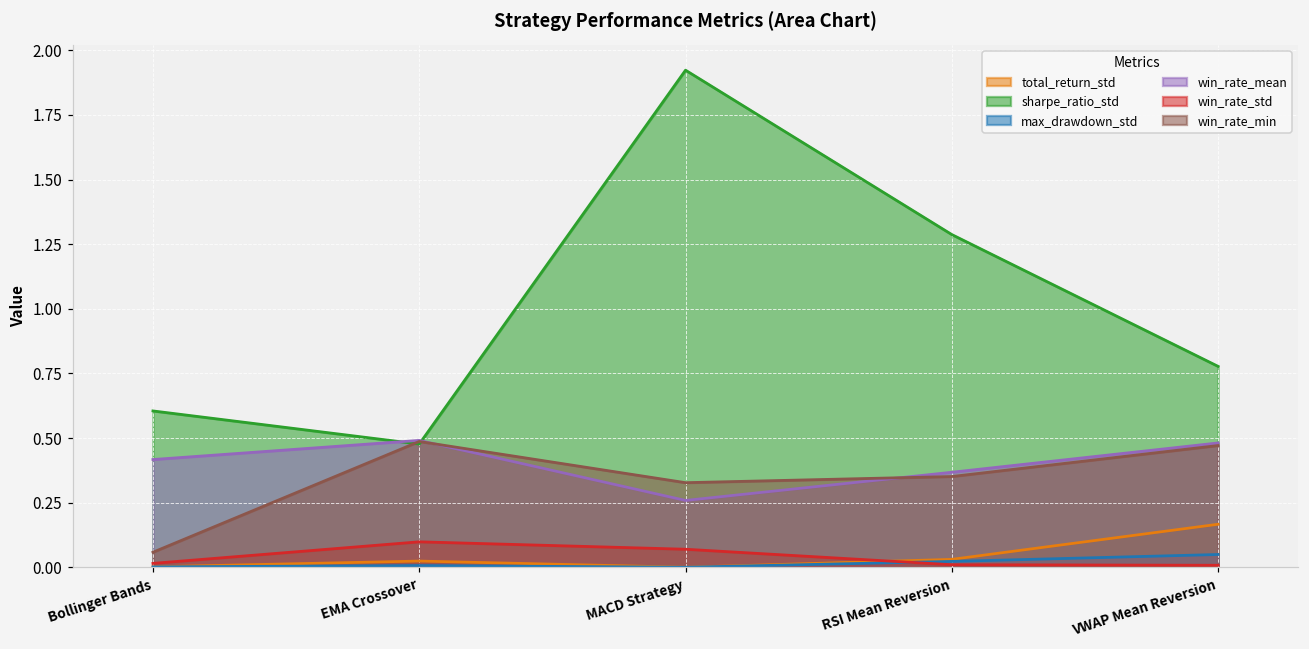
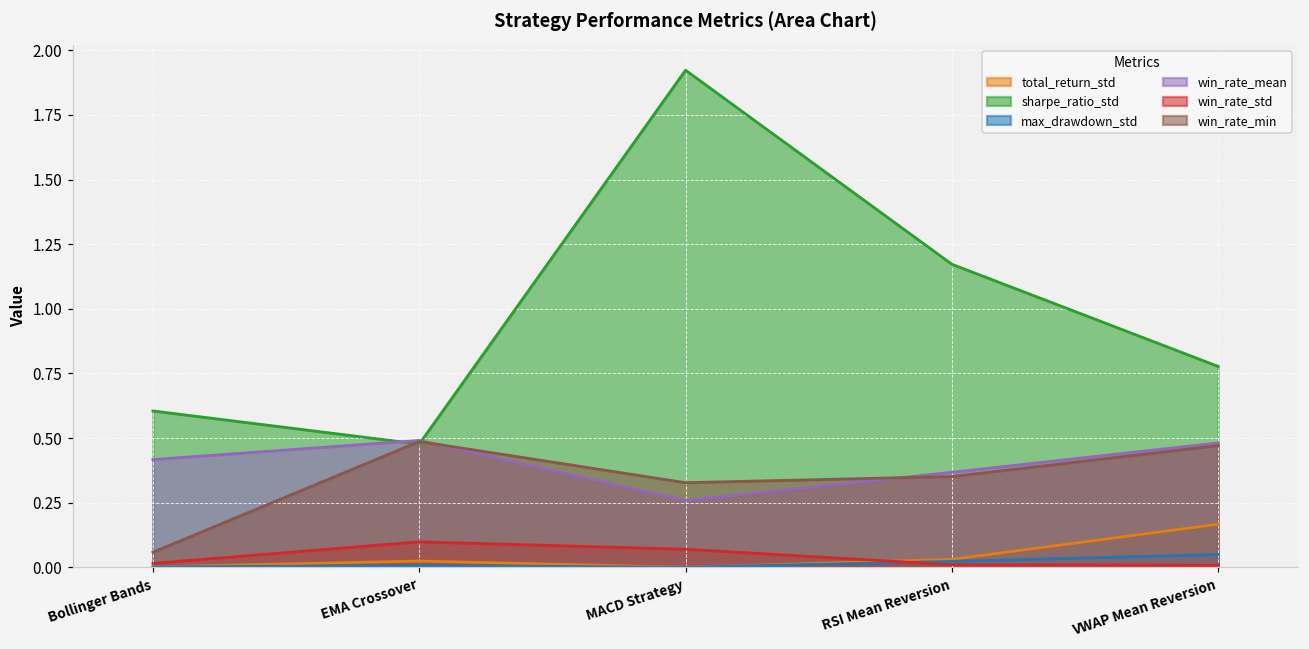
sharpe_ratio_std, RSI Mean Reversion: 1.29 -> 1.17
